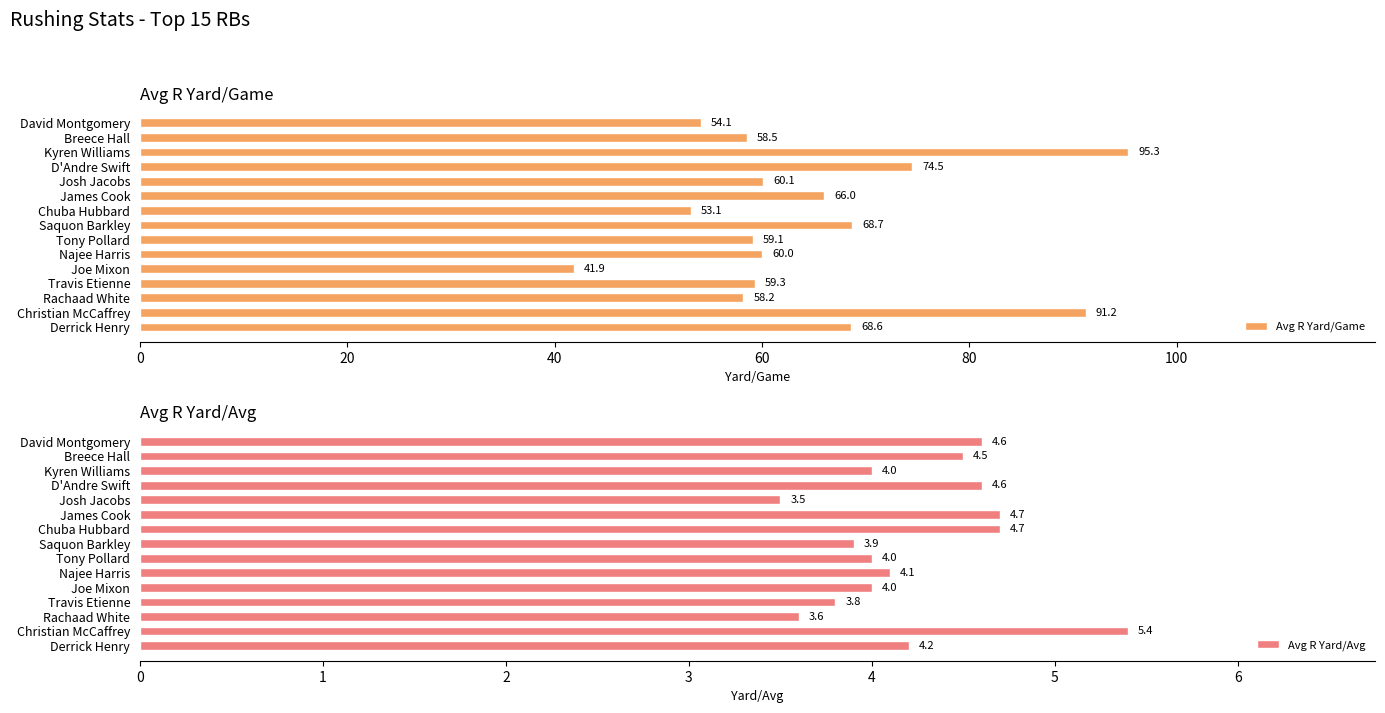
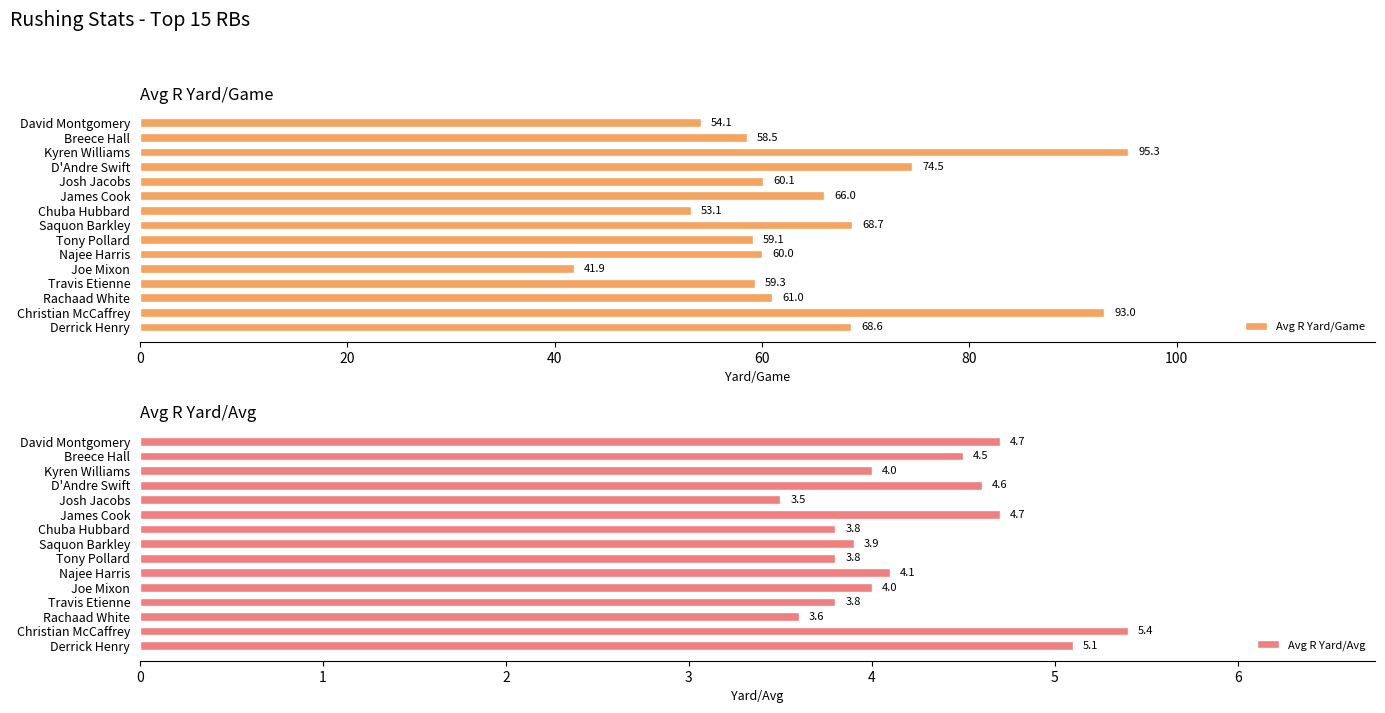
Avg R Yard/Game, Rachaad White: 58.2 -> 61.0
Avg R Yard/Game, Christian McCaffrey: 91.2 -> 93.0
Avg R Yard/Avg, David Montgomery: 4.6 -> 4.7
Avg R Yard/Avg, Chuba Hubbard: 4.7 -> 3.8
Avg R Yard/Avg, Tony Pollard: 4.0 -> 3.8
Avg R Yard/Avg, Derrick Henry: 4.2 -> 5.1
